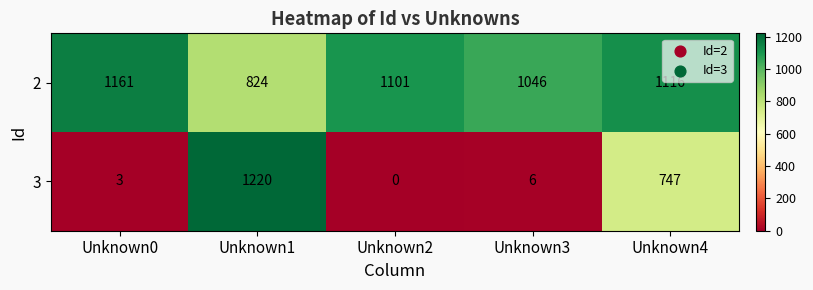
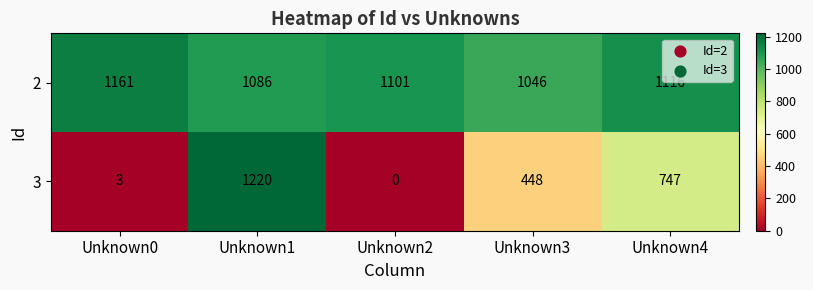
2, Unknown1: 824 -> 1086
3, Unknown3: 6 -> 448
